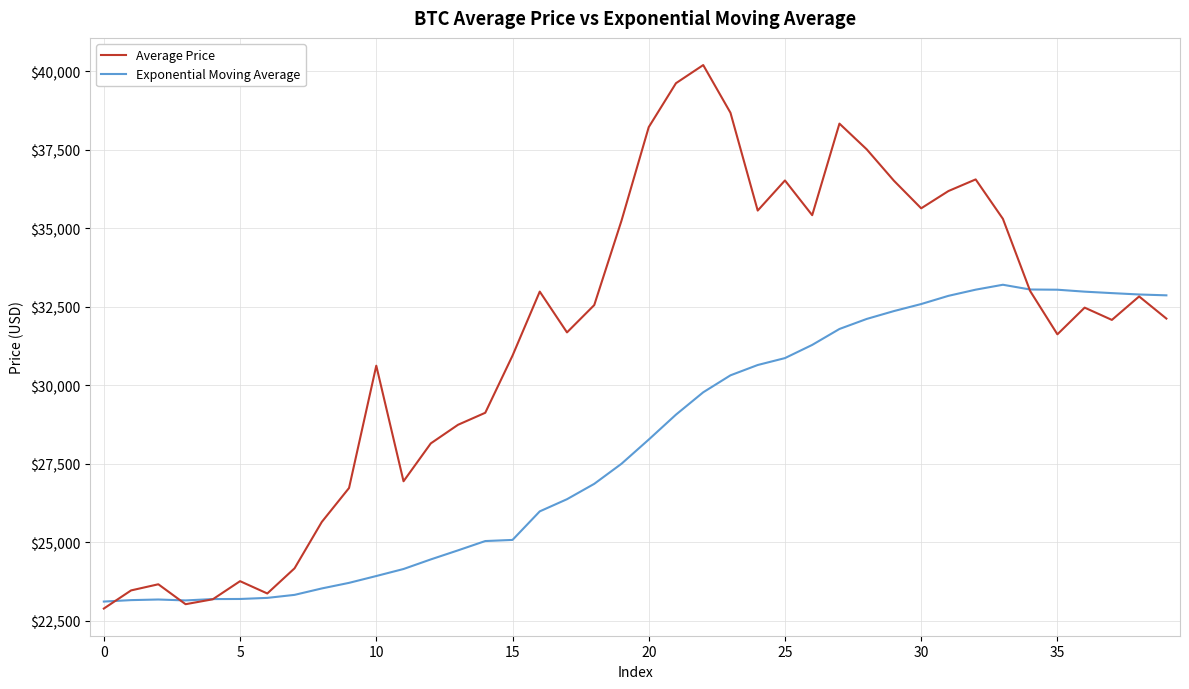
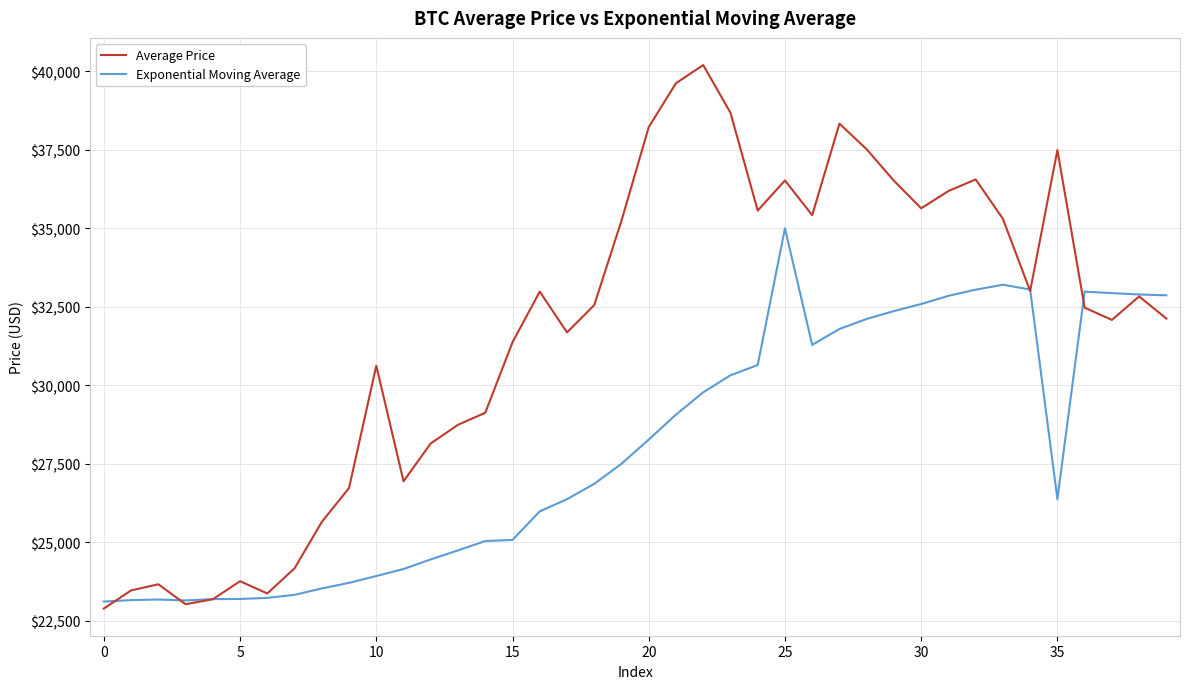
Average Price, 15: $30,900 -> $31,400
Exponential Moving Average, 25: $30,900 -> $35,000
Average Price, 35: $31,600 -> $37,500
Exponential Moving Average, 35: $33,000 -> $26,400
